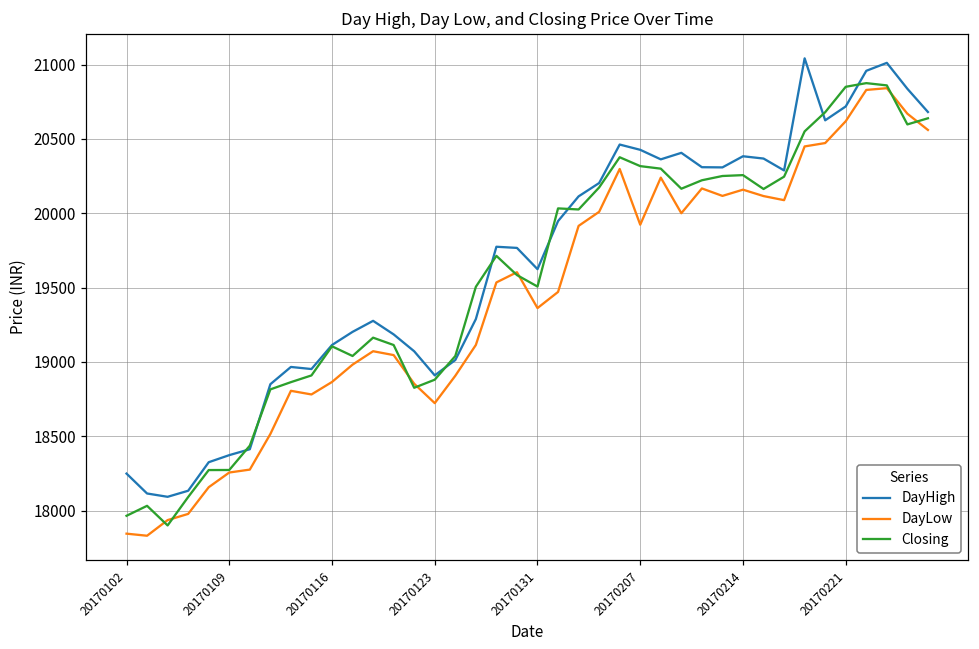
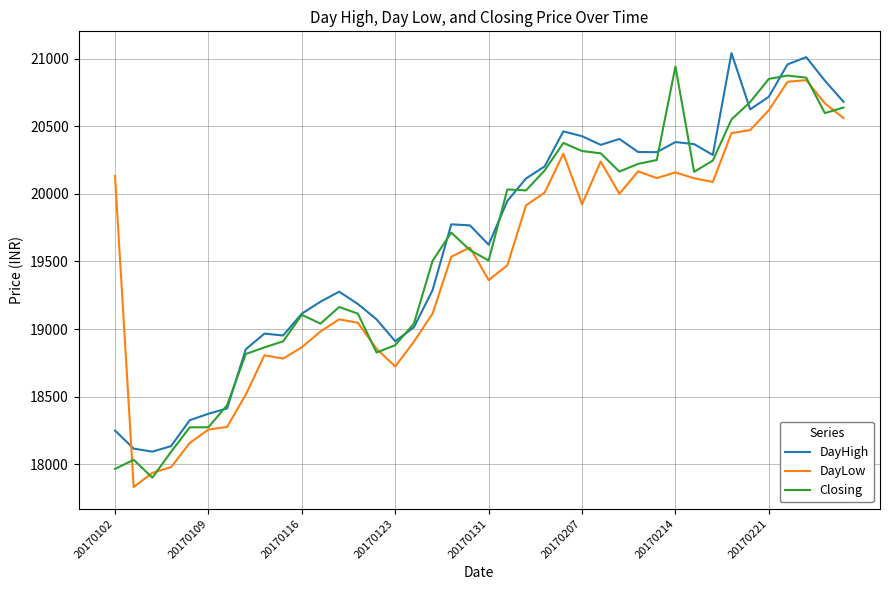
DayLow, 20170102: 17840 -> 20130
Closing, 20170214: 20260 -> 20940
